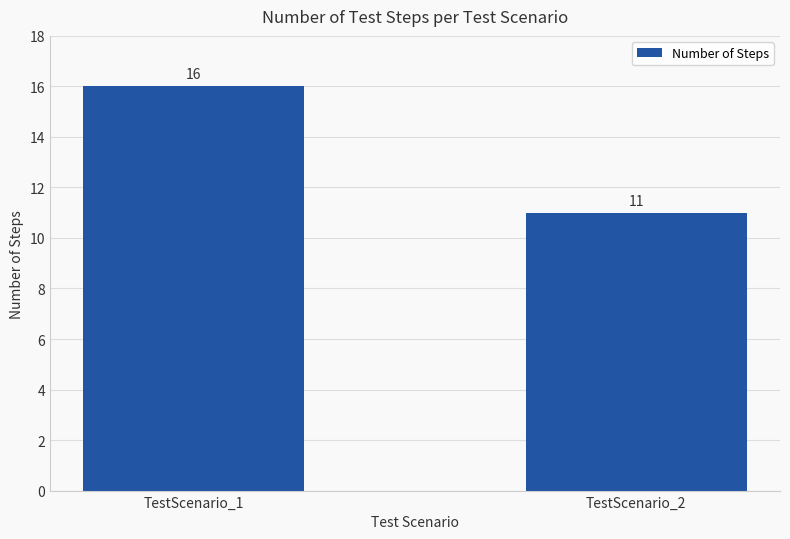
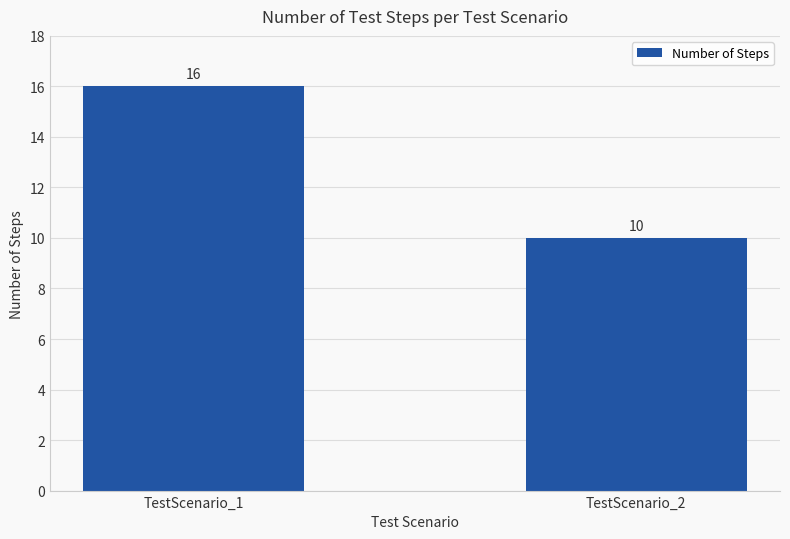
TestScenario_2: 11 -> 10
